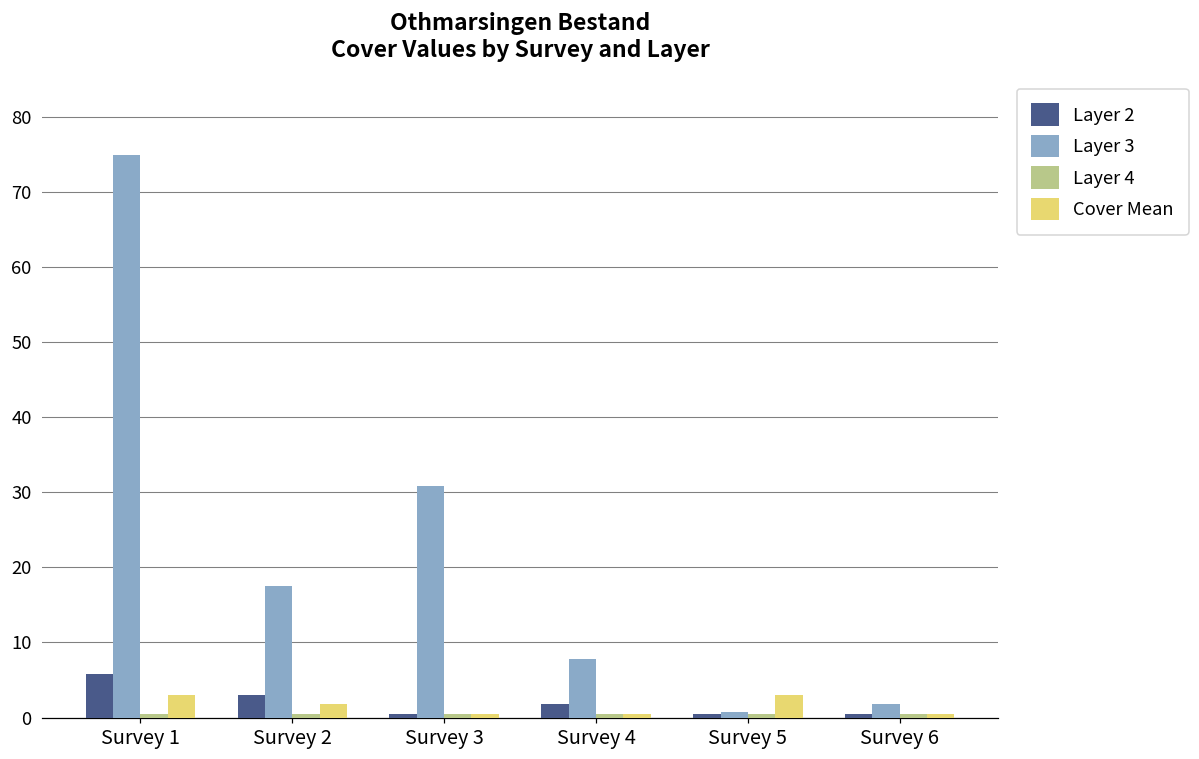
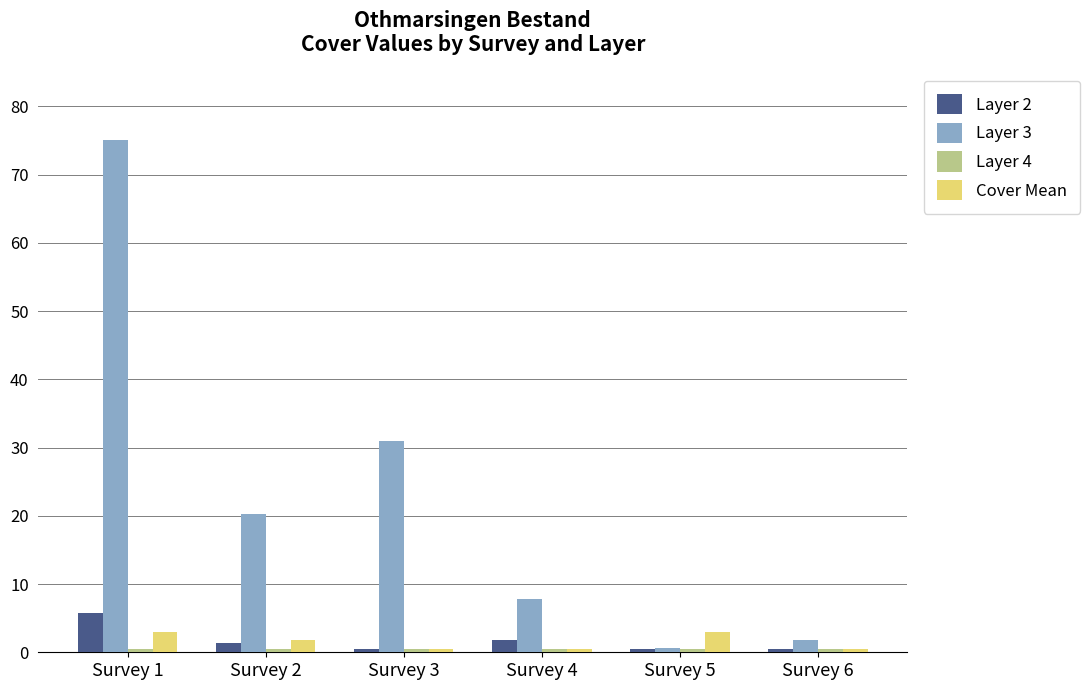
Layer 2, Survey 2: 3 -> 1
Layer 3, Survey 2: 18 -> 20
